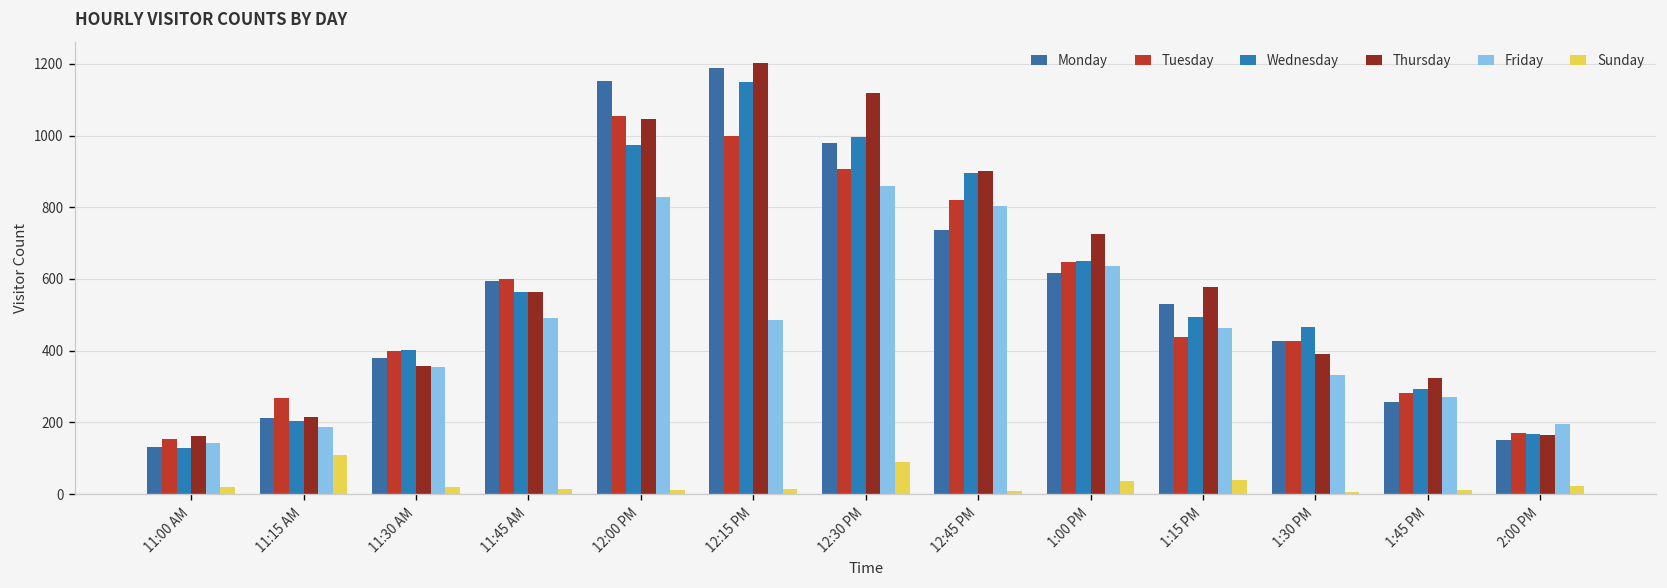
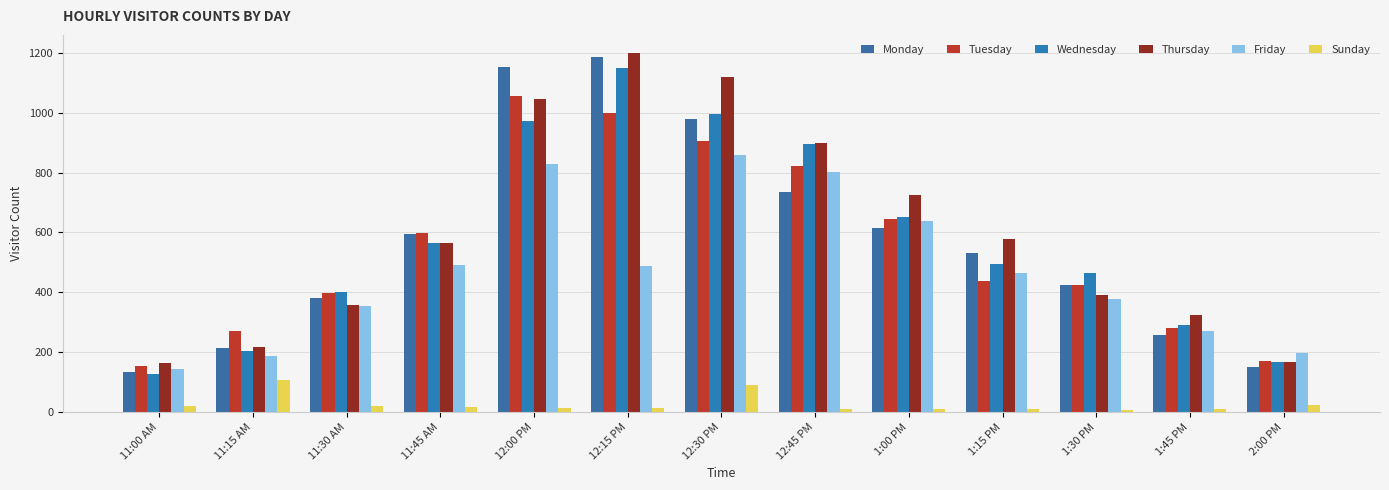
Sunday, 1:00 PM: 40 -> 10
Sunday, 1:15 PM: 40 -> 10
Friday, 1:30 PM: 330 -> 380
